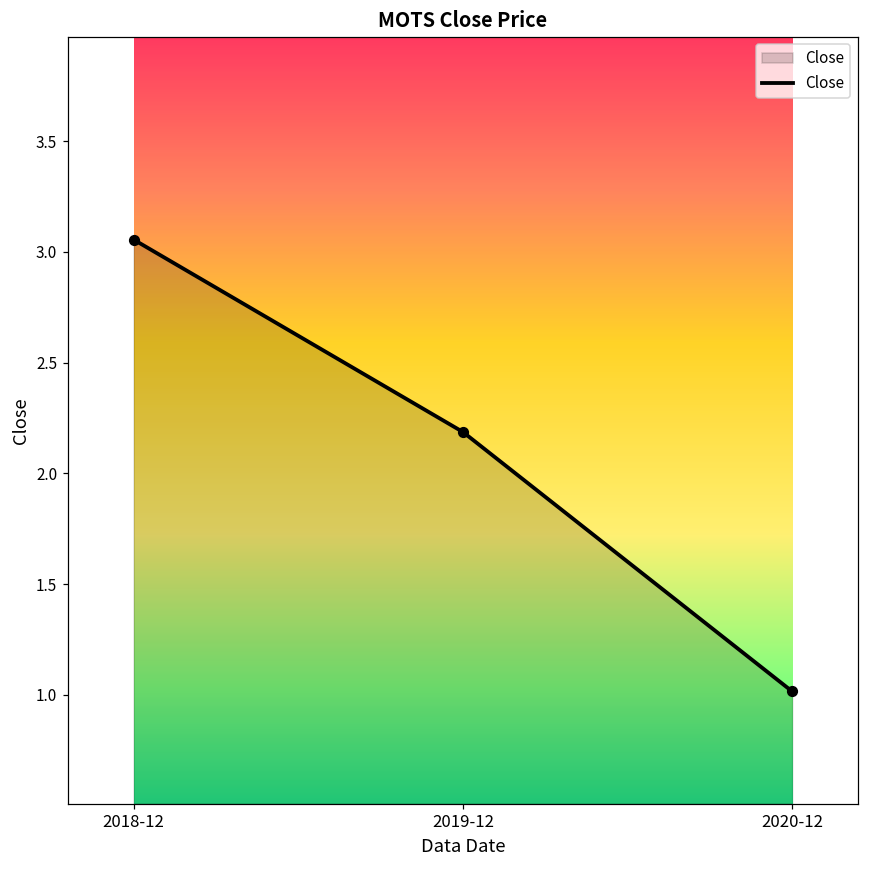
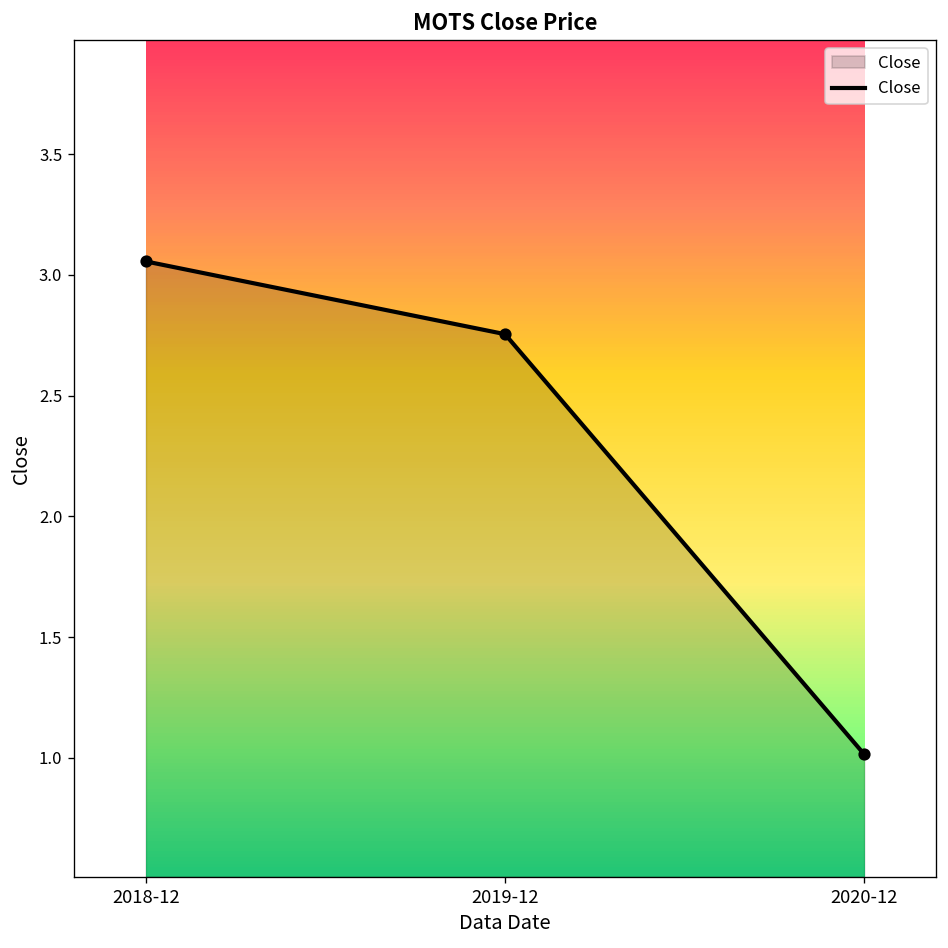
2019-12: 2.19 -> 2.75
